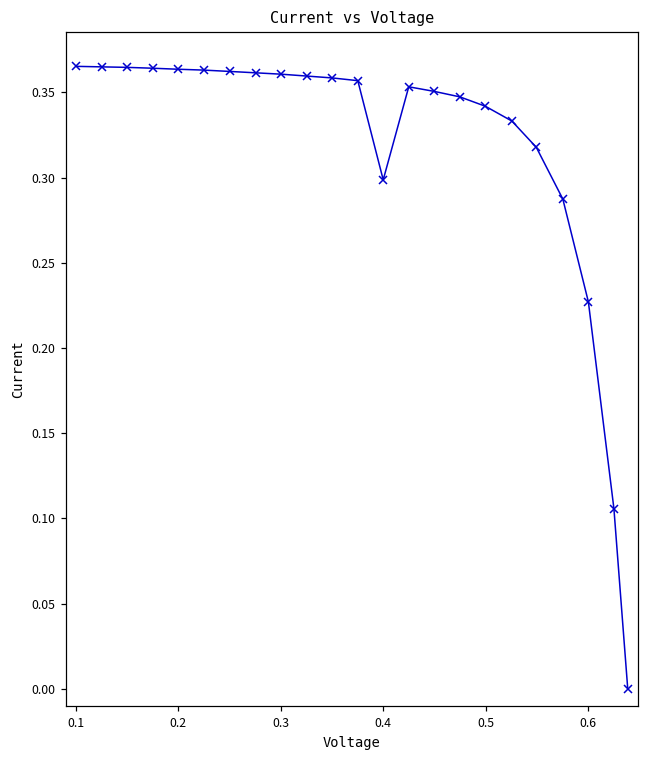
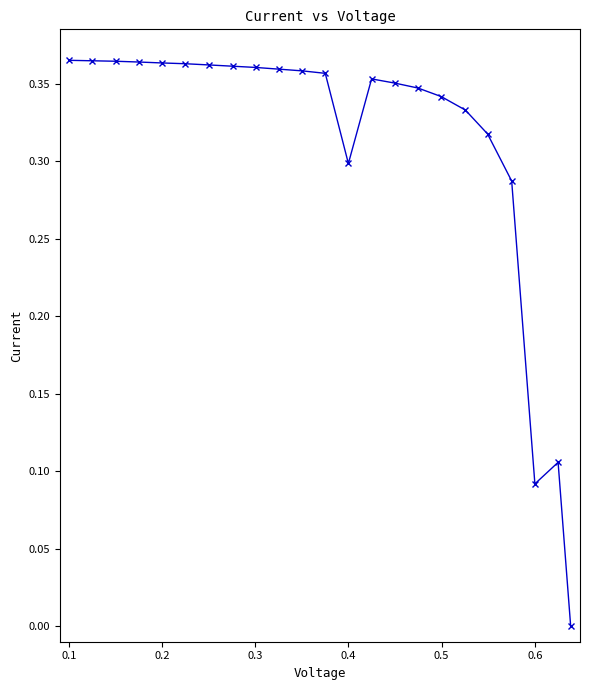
0.6: 0.227 -> 0.092
